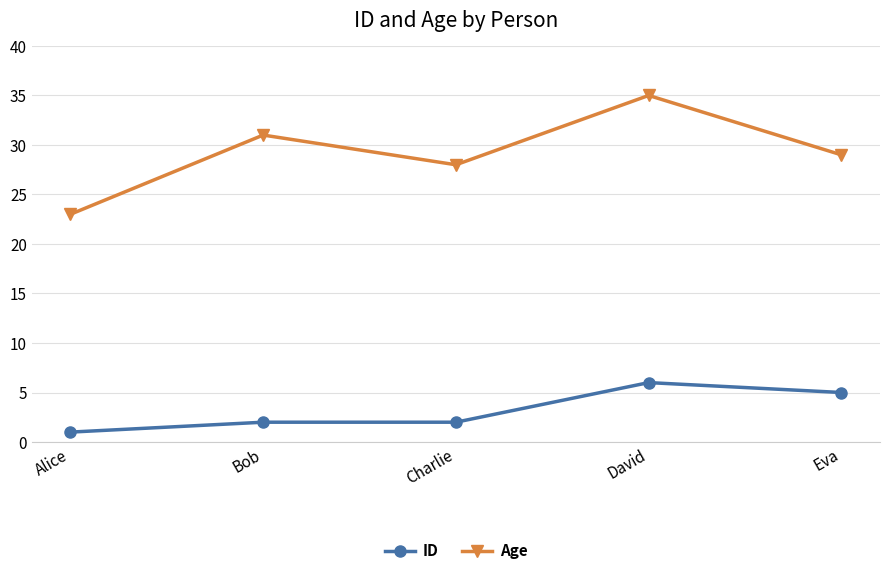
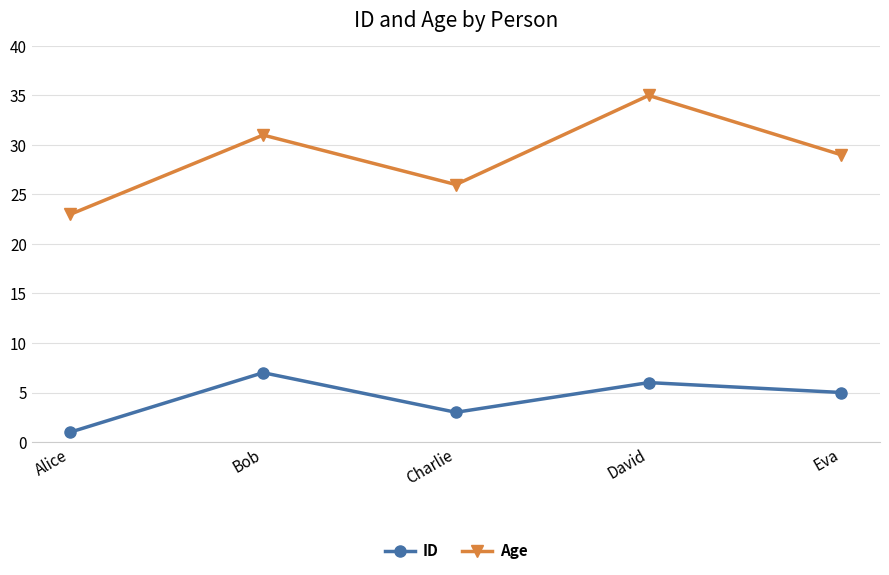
ID, Bob: 2 -> 7
ID, Charlie: 2 -> 3
Age, Charlie: 28 -> 26
